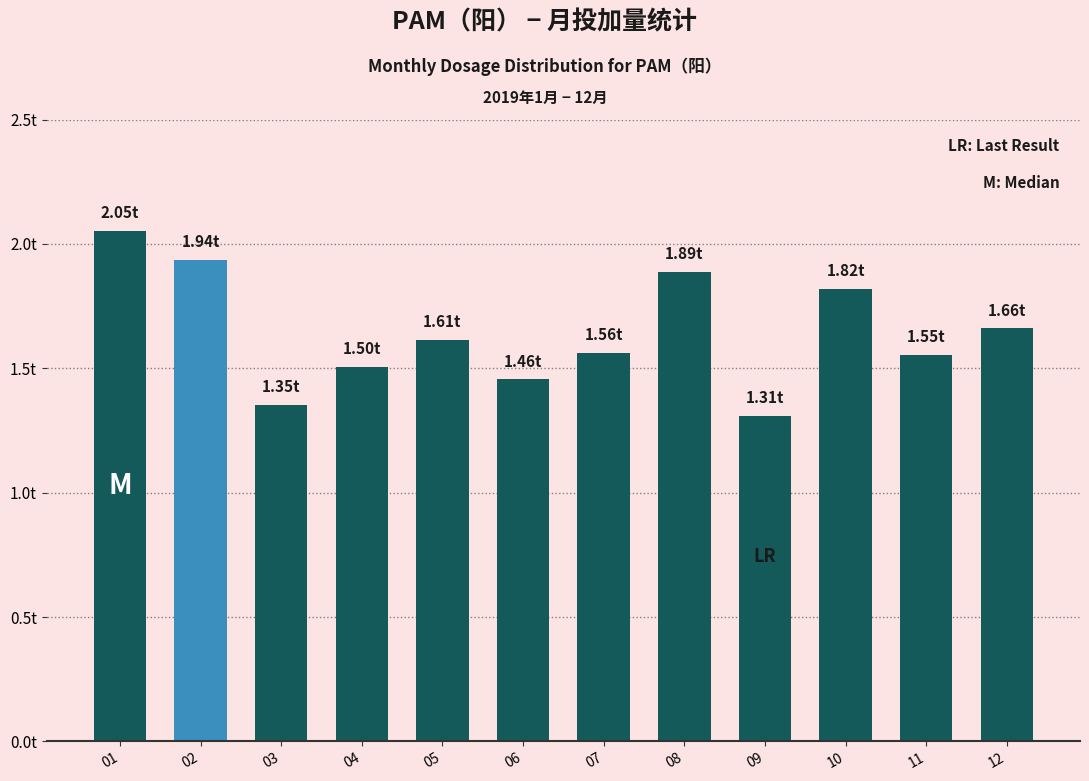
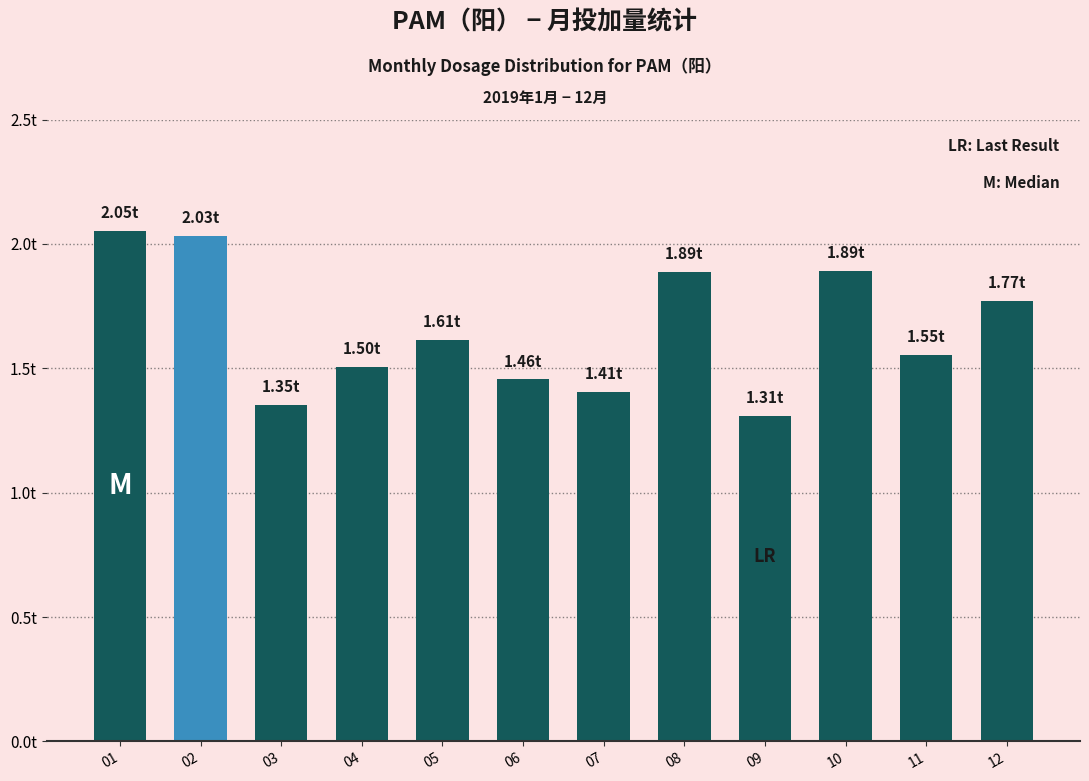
02: 1.94t -> 2.03t
07: 1.56t -> 1.41t
10: 1.82t -> 1.89t
12: 1.66t -> 1.77t
